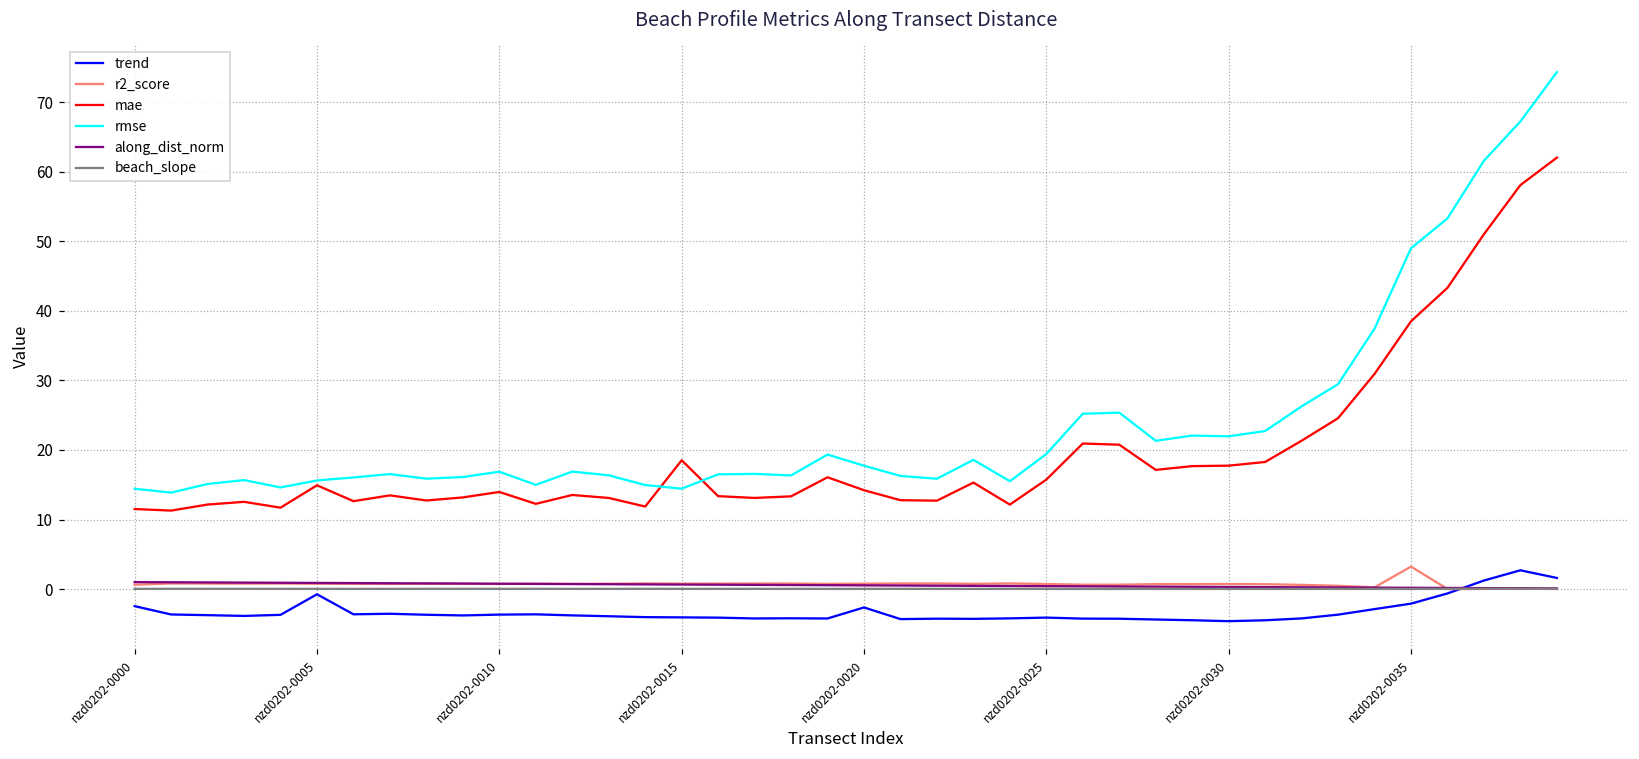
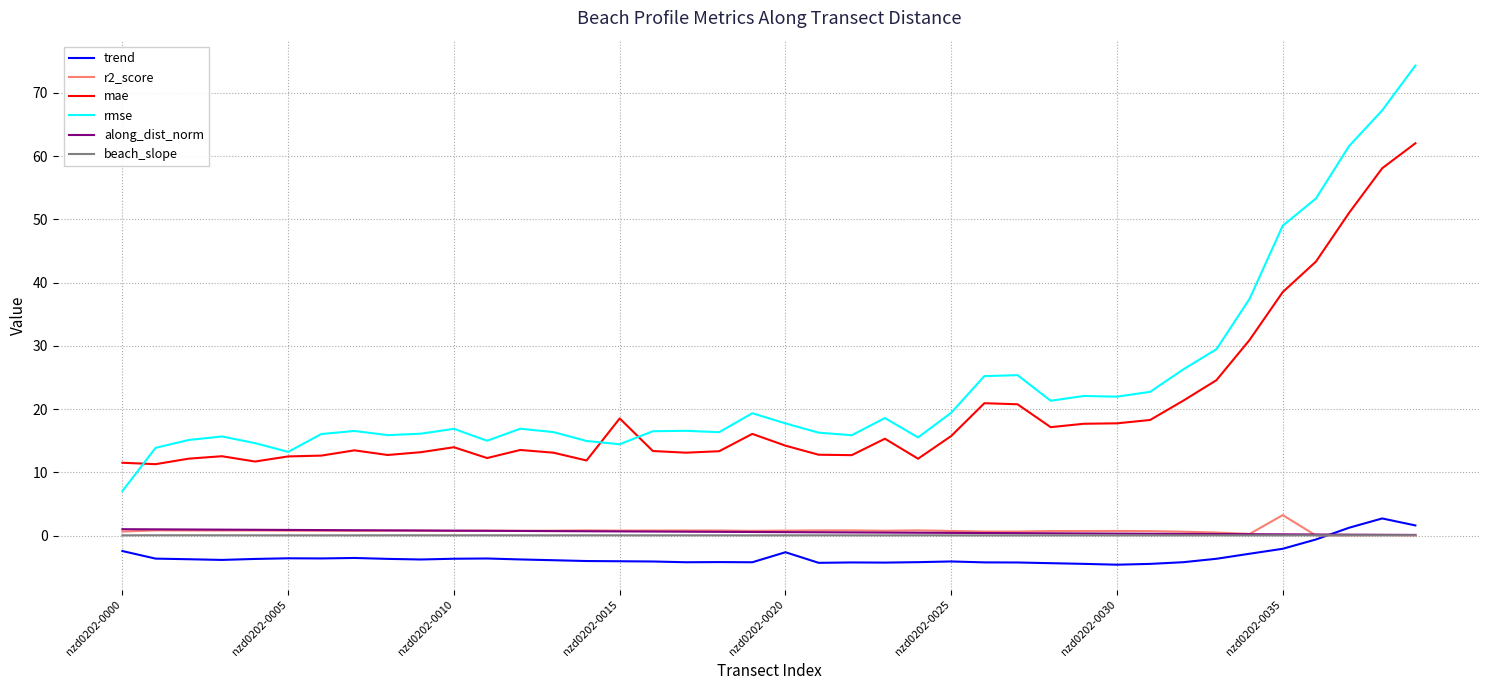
rmse, nzd0202-0000: 14 -> 7
trend, nzd0202-0005: -1 -> -4
mae, nzd0202-0005: 15 -> 13
rmse, nzd0202-0005: 16 -> 13
